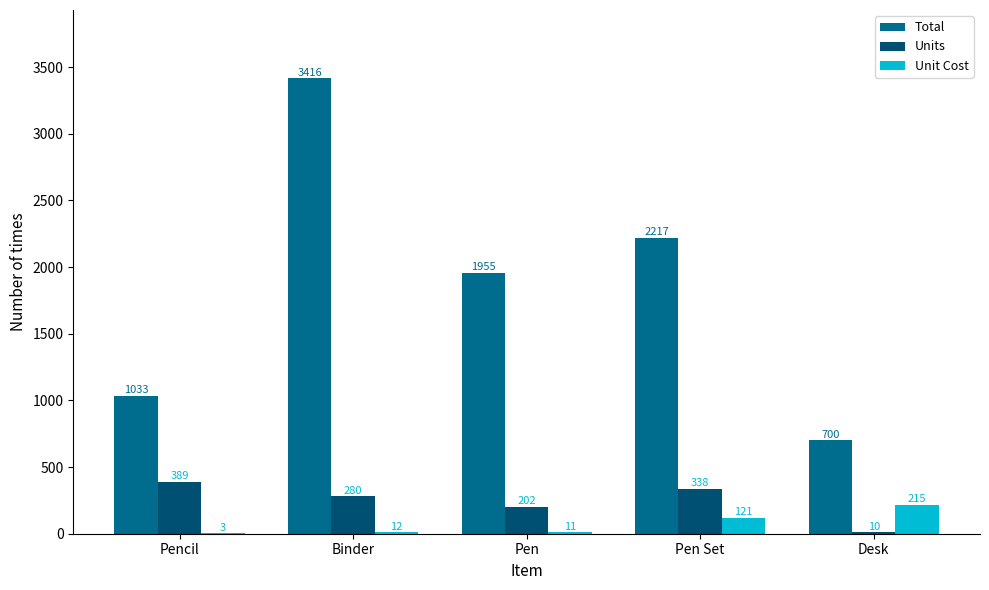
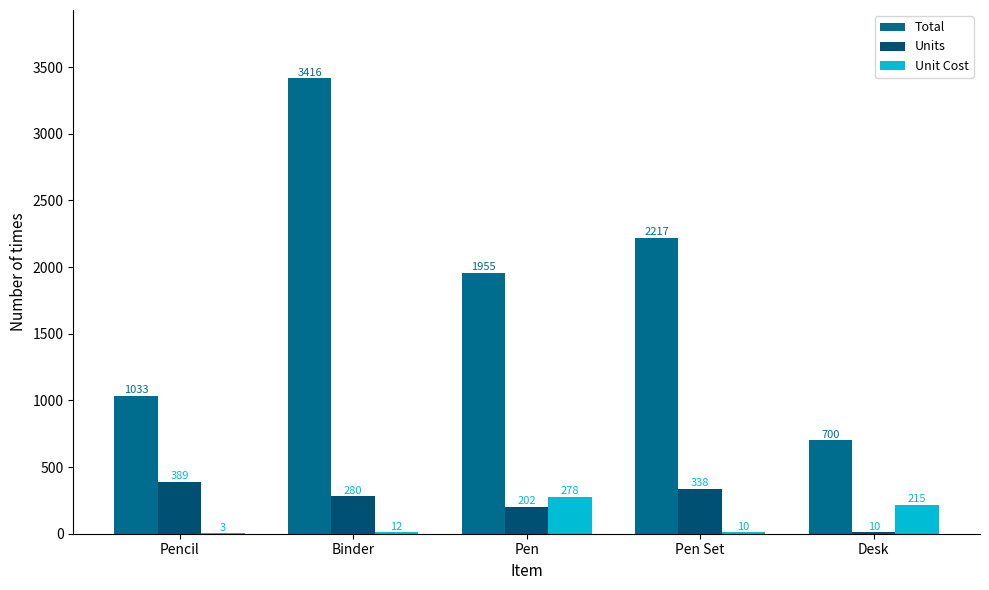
Unit Cost, Pen: 11 -> 278
Unit Cost, Pen Set: 121 -> 10
